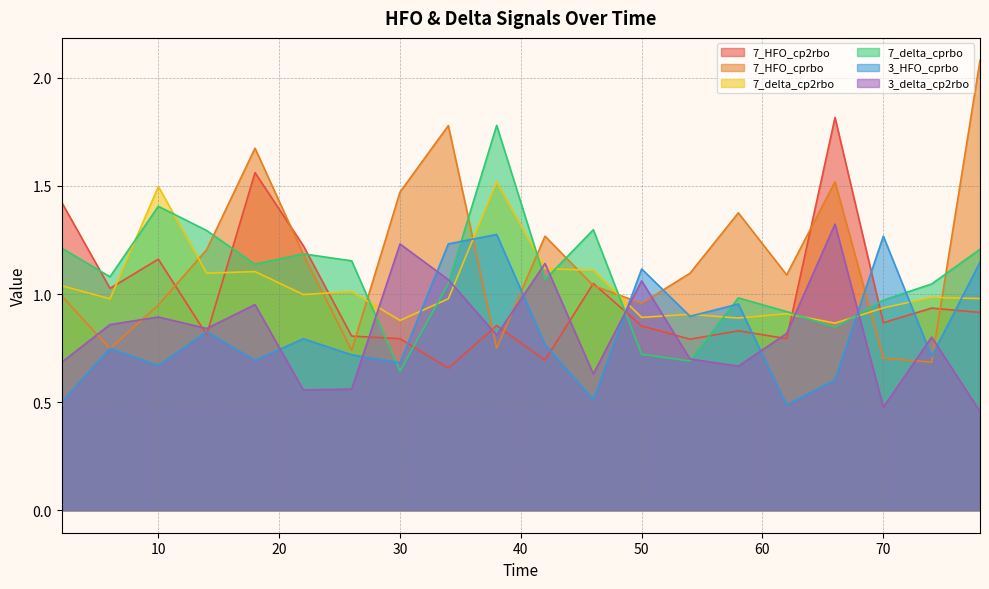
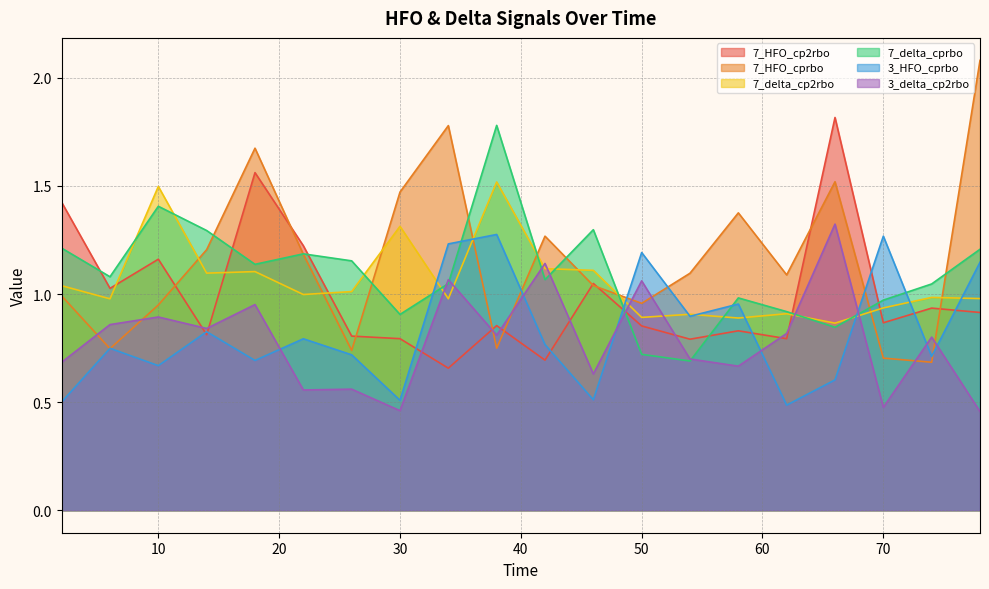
7_delta_cp2rbo, 30: 0.88 -> 1.31
7_delta_cprbo, 30: 0.64 -> 0.91
3_HFO_cprbo, 30: 0.68 -> 0.51
3_delta_cp2rbo, 30: 1.23 -> 0.46
3_HFO_cprbo, 50: 1.12 -> 1.19
